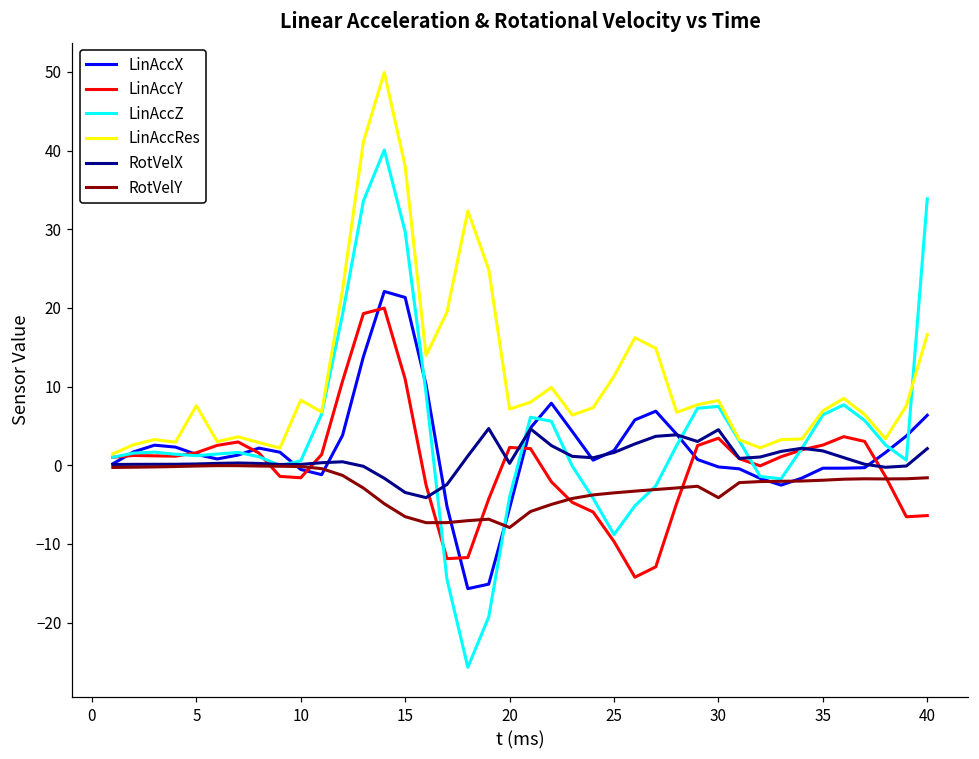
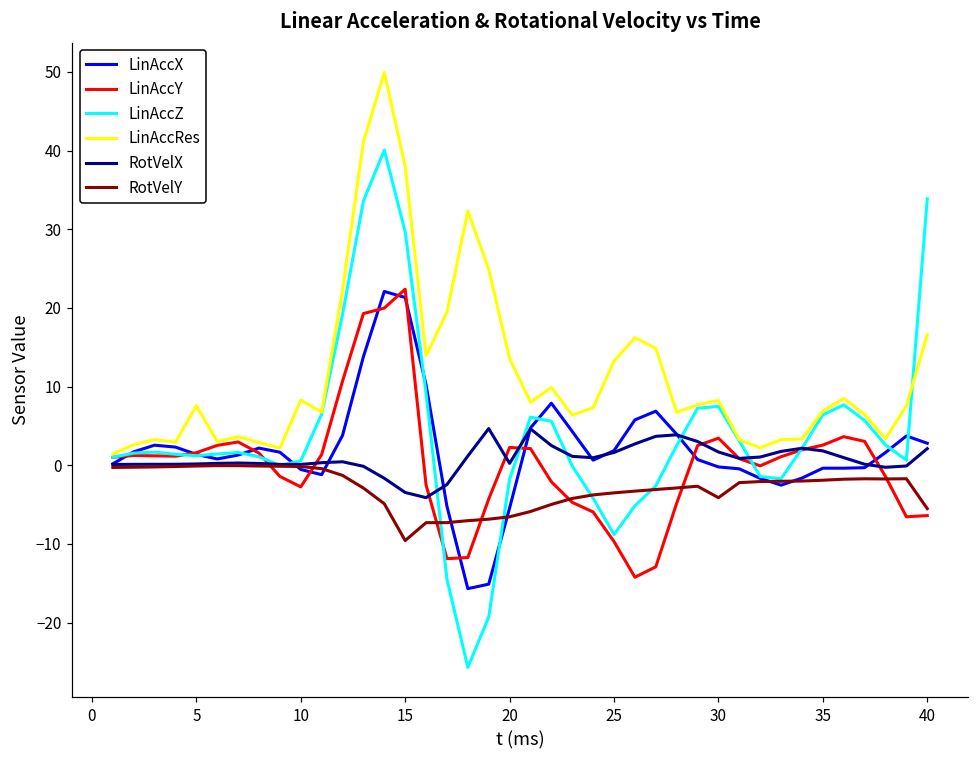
LinAccY, 10: -2 -> -3
LinAccY, 15: 11 -> 22
RotVelY, 15: -7 -> -10
LinAccZ, 20: -4 -> -2
LinAccRes, 20: 7 -> 14
RotVelY, 20: -8 -> -7
LinAccRes, 25: 11 -> 13
RotVelX, 30: 5 -> 2
LinAccX, 40: 6 -> 3
RotVelY, 40: -2 -> -6
